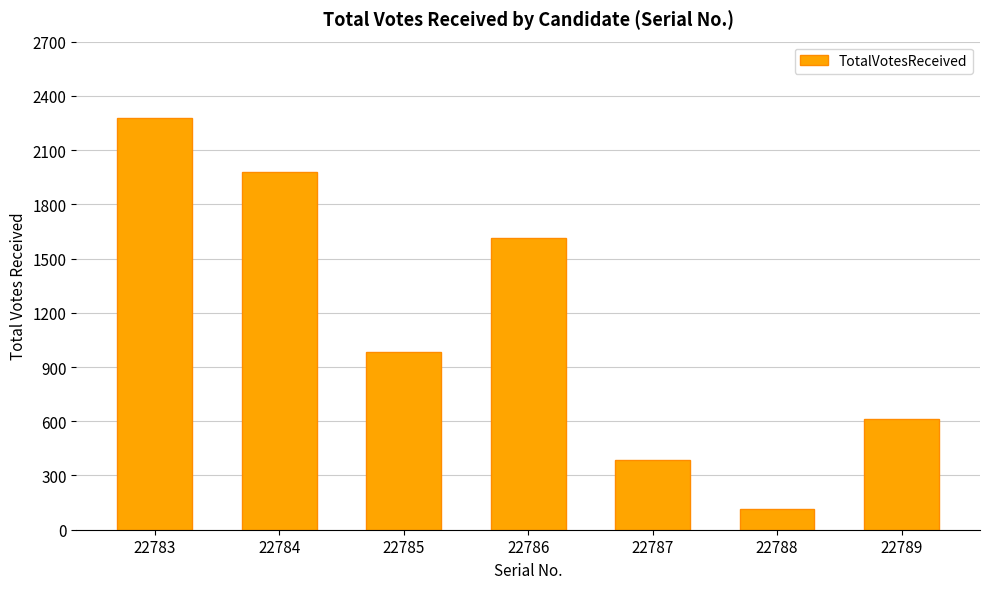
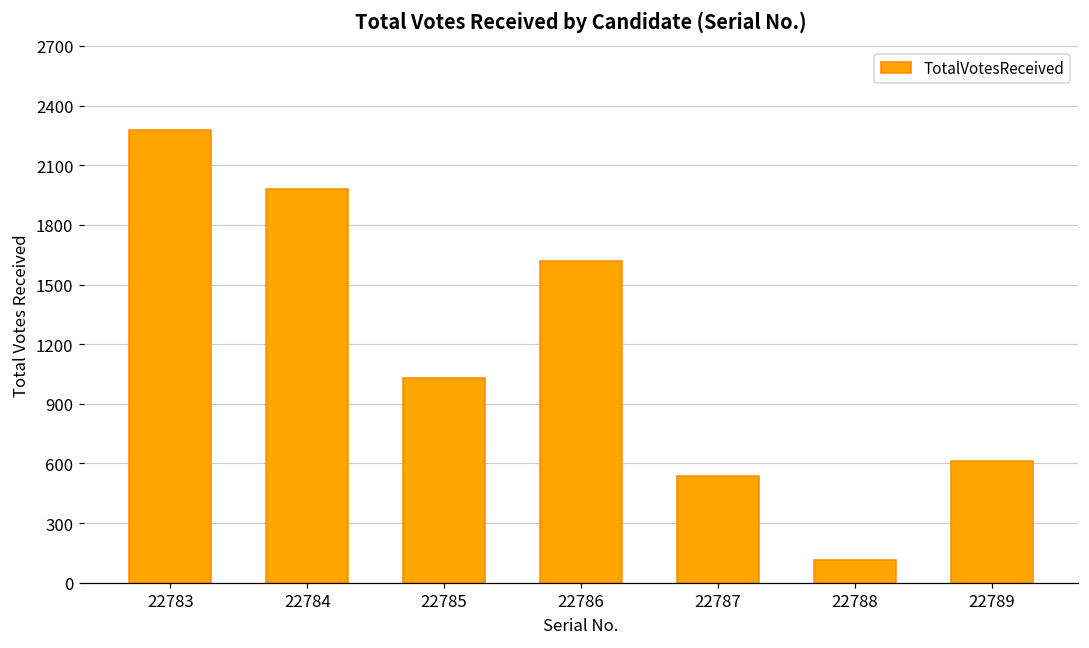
22785: 980 -> 1030
22787: 390 -> 540
